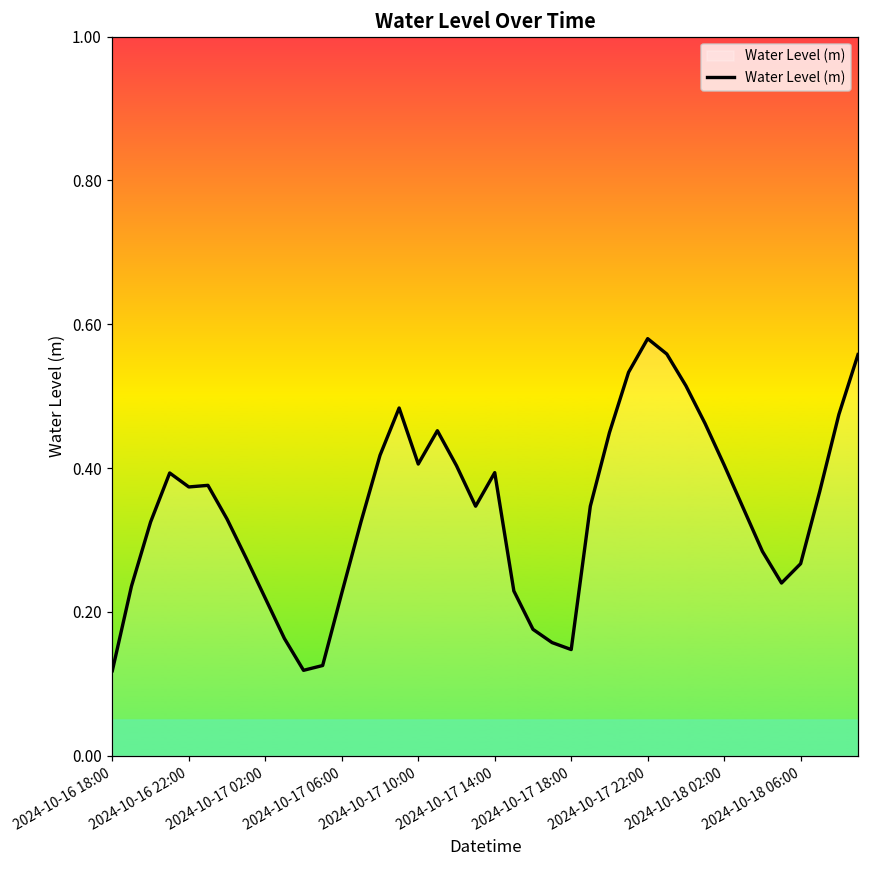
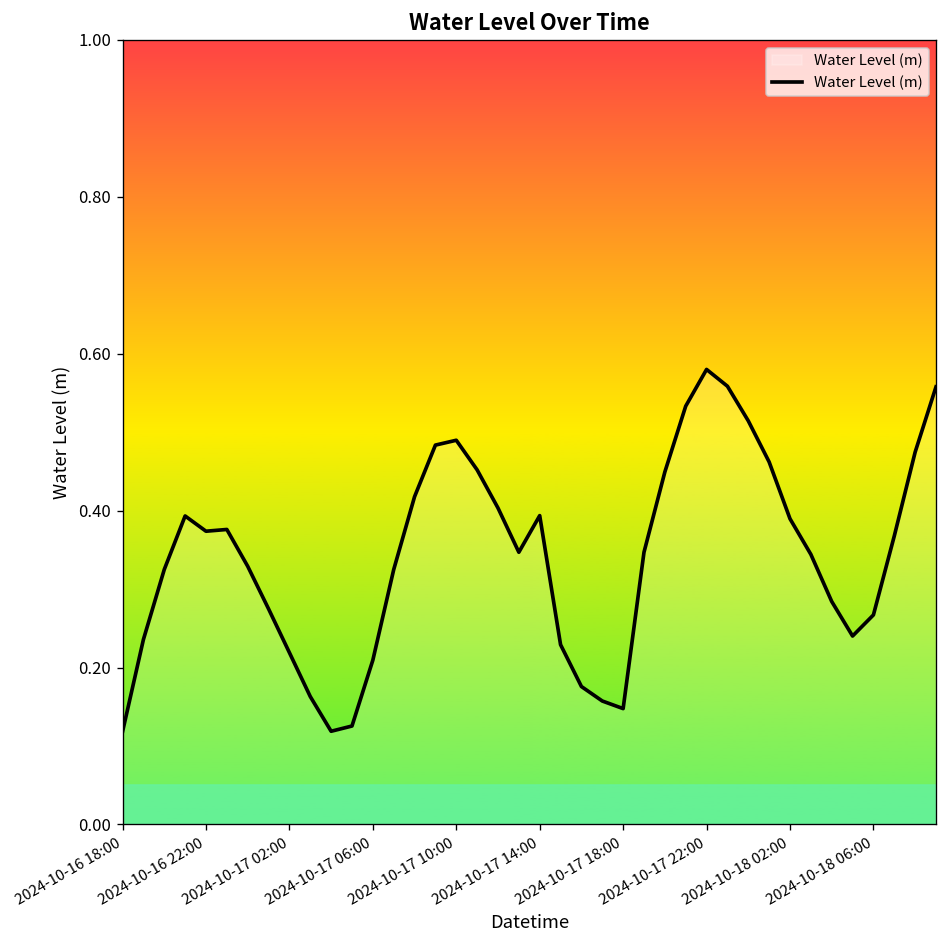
2024-10-17 06:00: 0.23 -> 0.21
2024-10-17 10:00: 0.41 -> 0.49
2024-10-18 02:00: 0.40 -> 0.39
